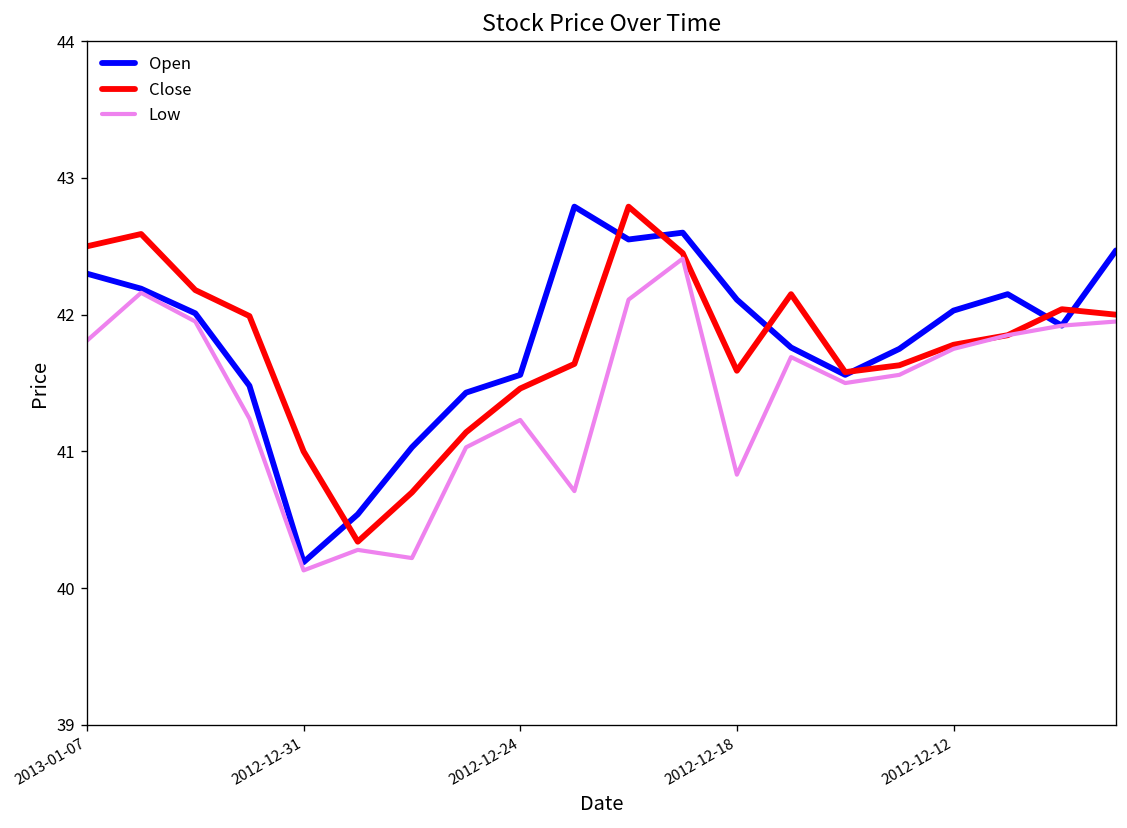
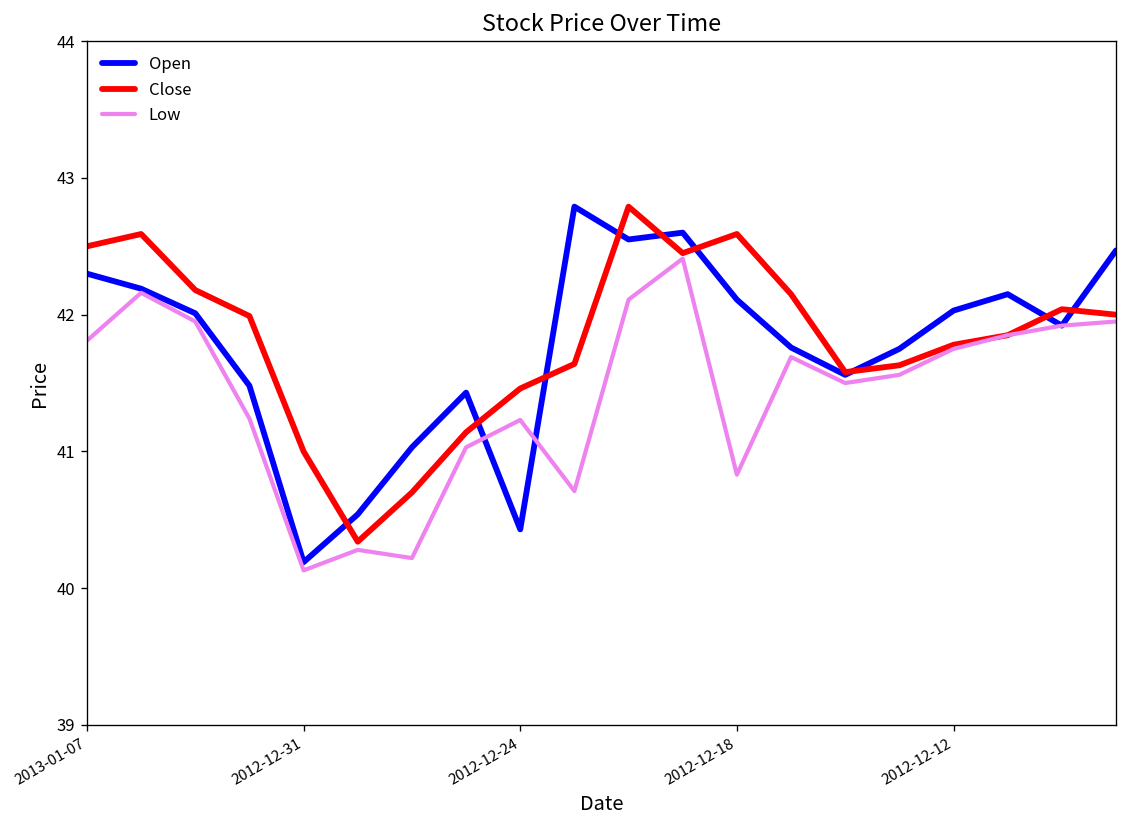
Open, 2012-12-24: 41.56 -> 40.43
Close, 2012-12-18: 41.59 -> 42.59
